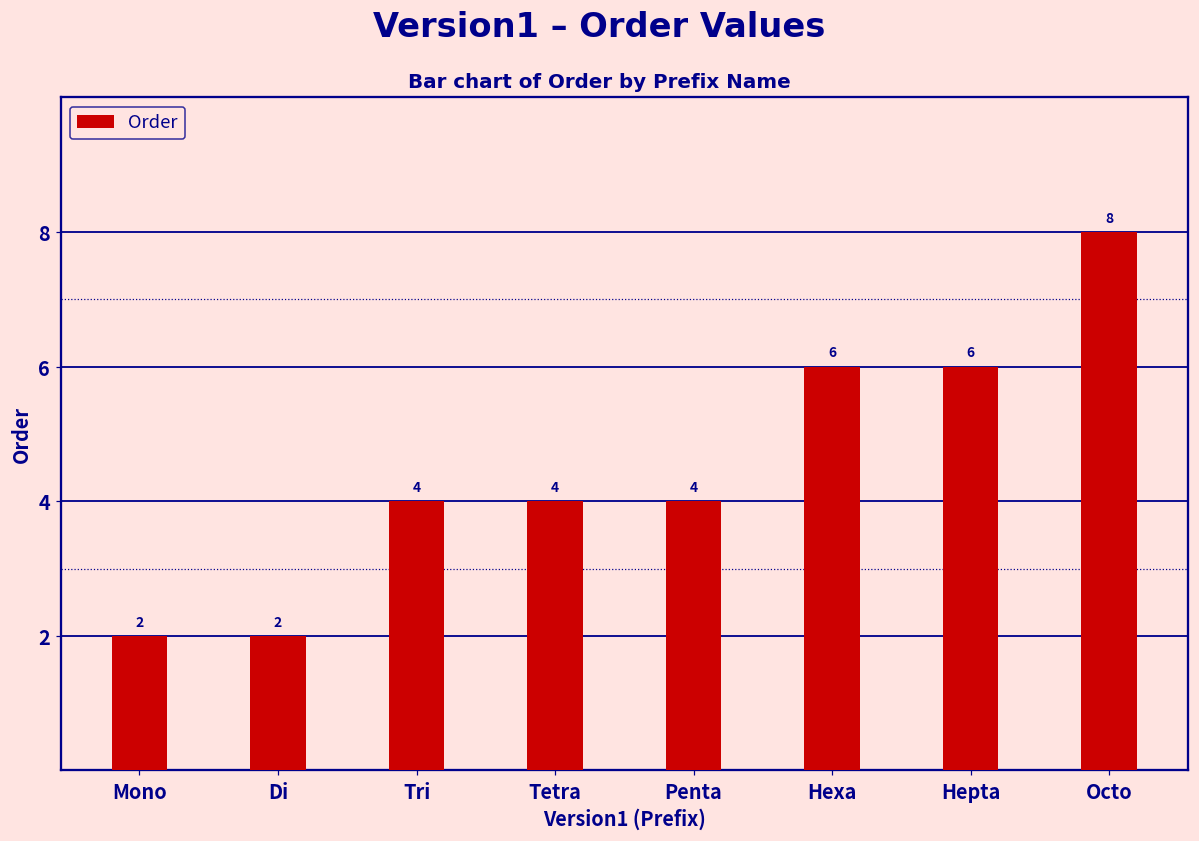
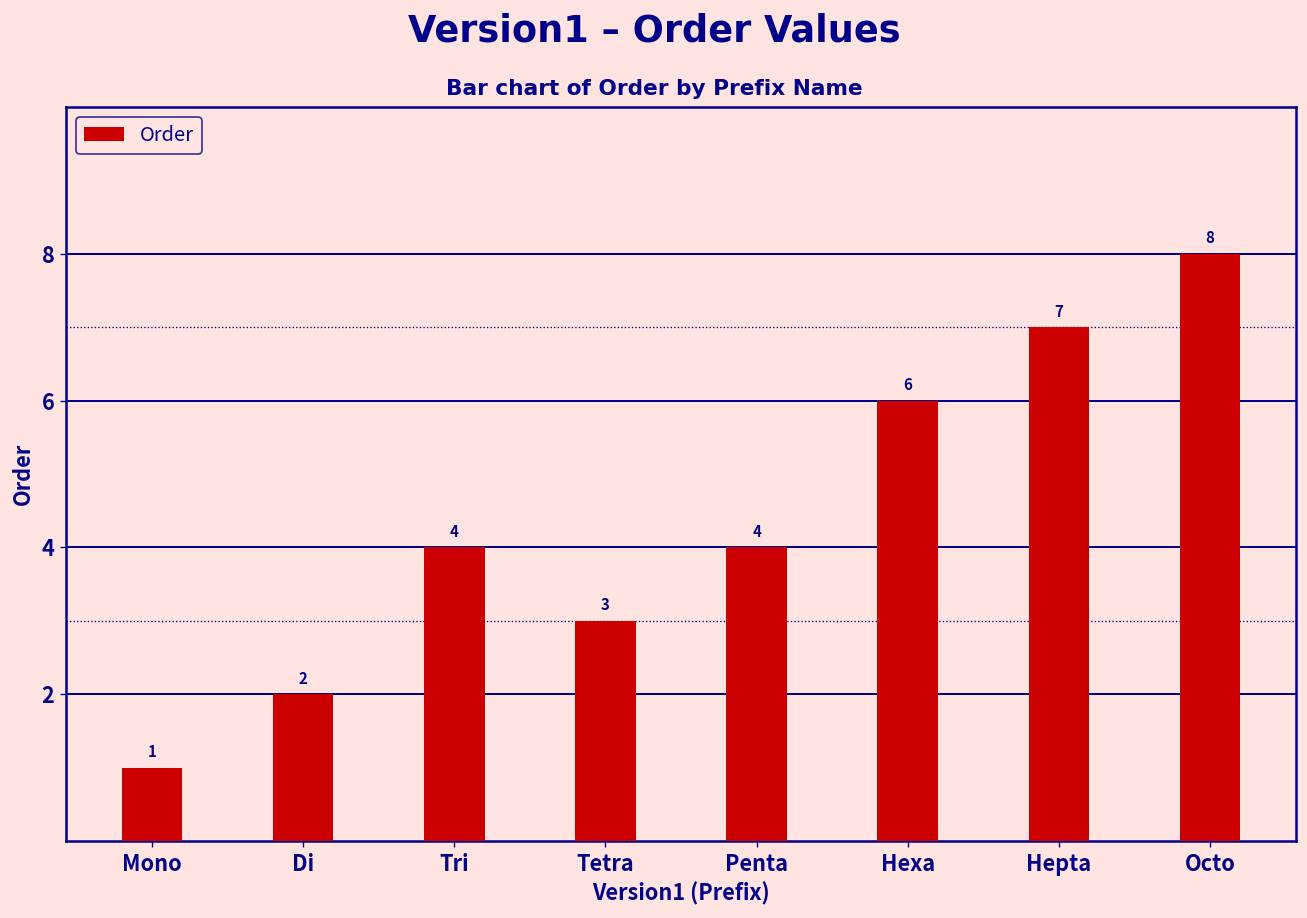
Mono: 2 -> 1
Tetra: 4 -> 3
Hepta: 6 -> 7
